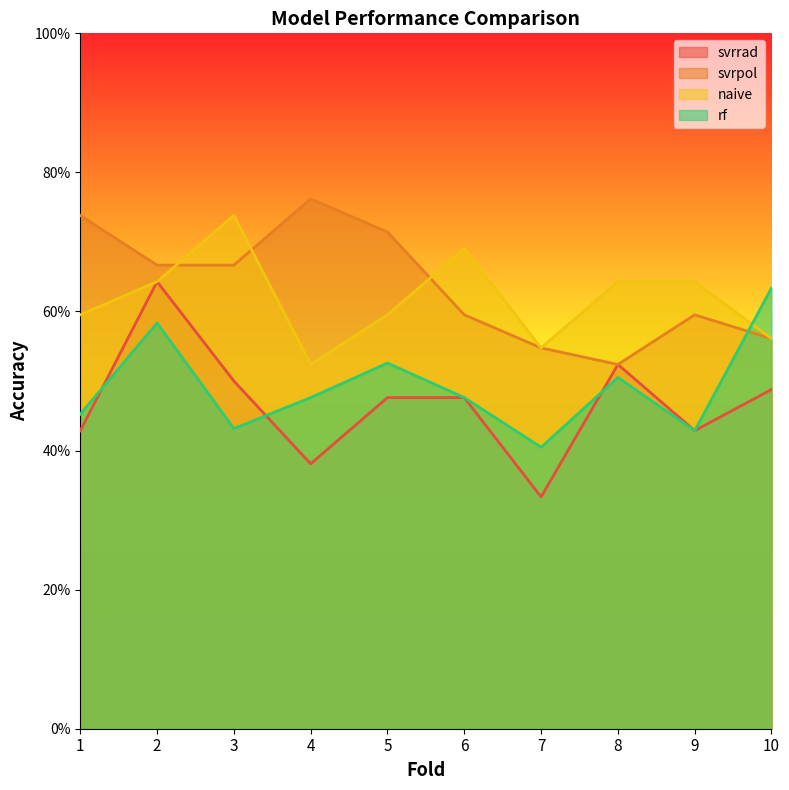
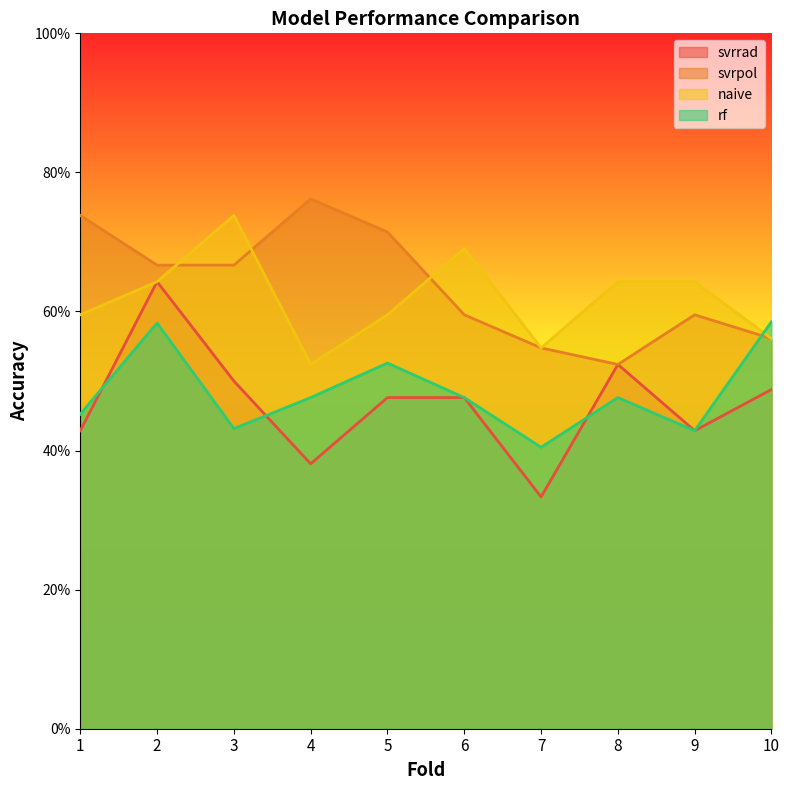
rf, 8: 51% -> 48%
rf, 10: 63% -> 59%
